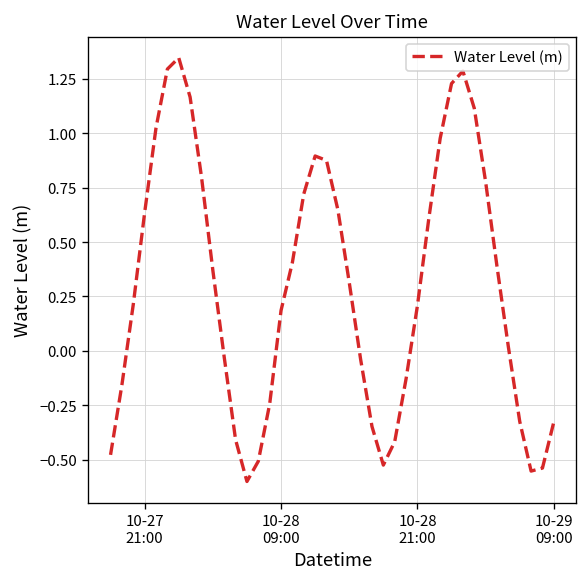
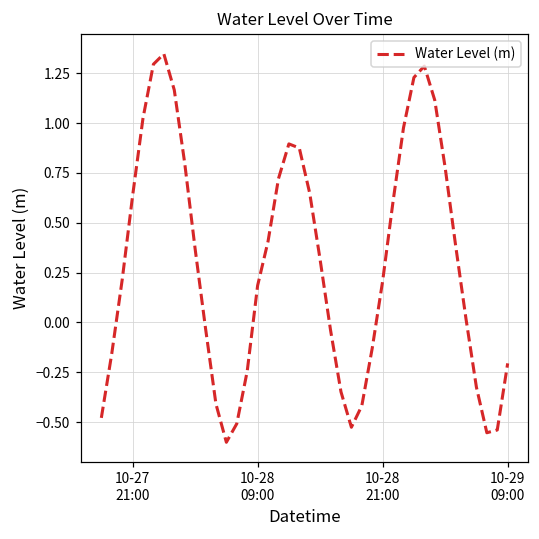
10-29 09:00: -0.33 -> -0.21
